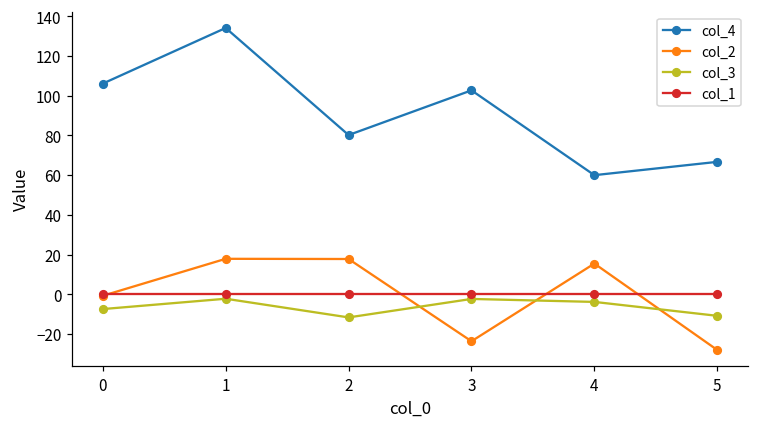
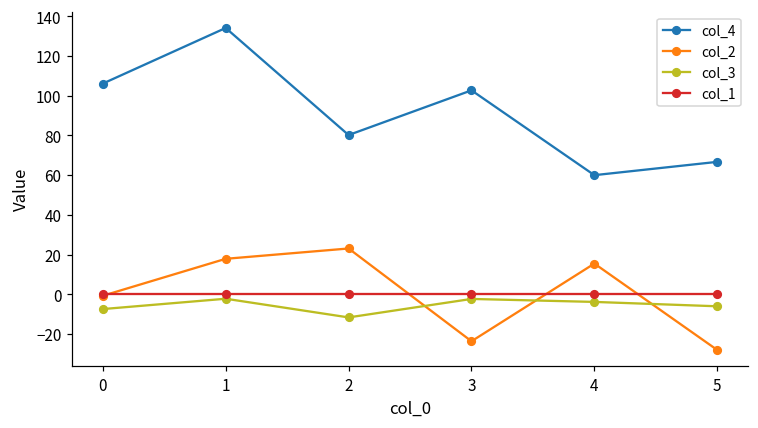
col_2, 2: 18 -> 23
col_3, 5: -11 -> -6
